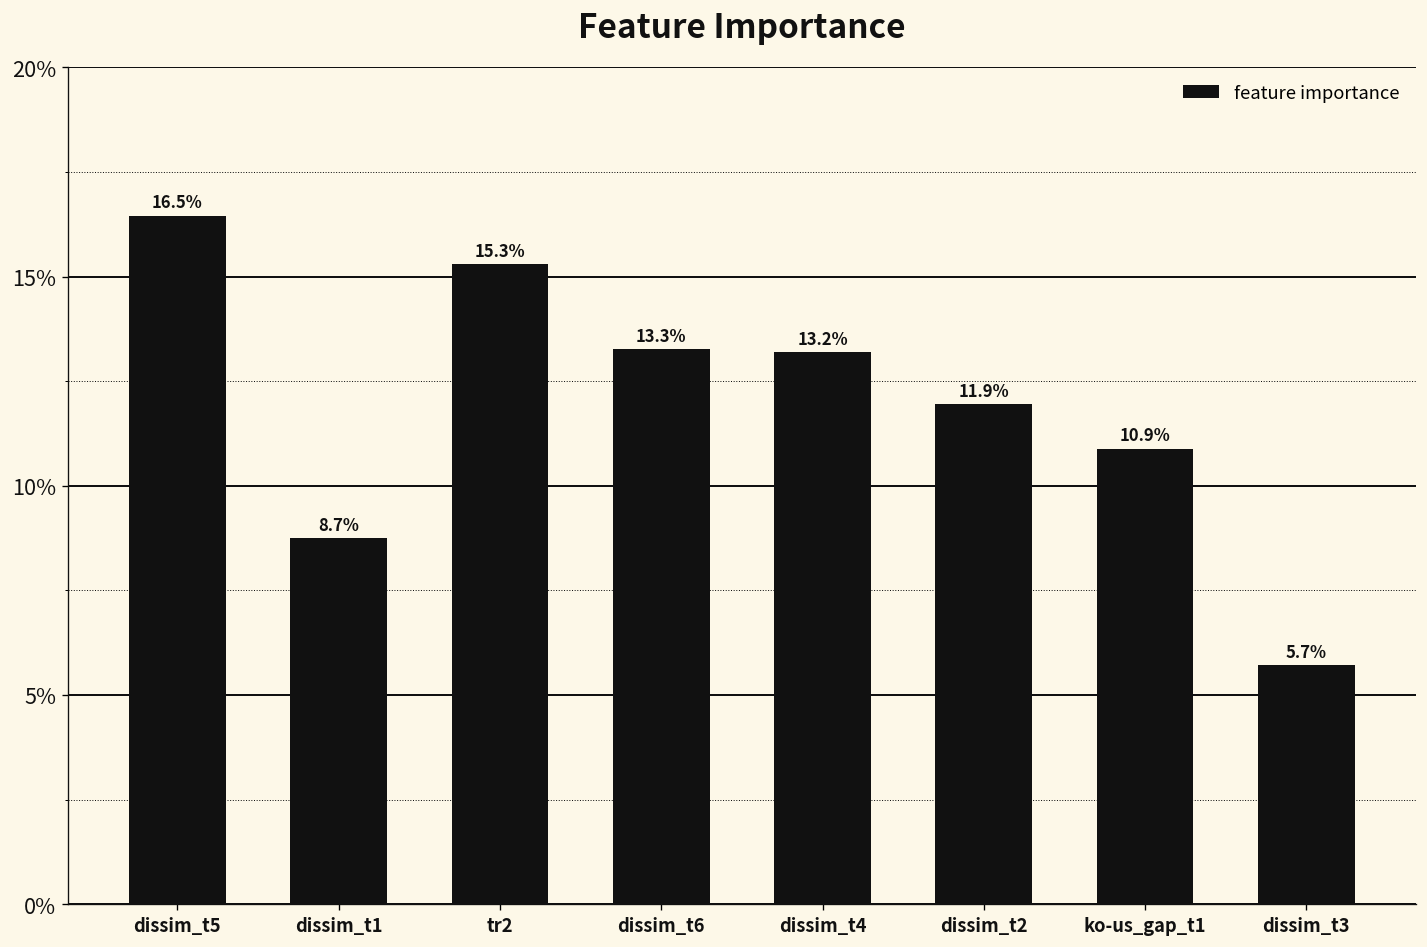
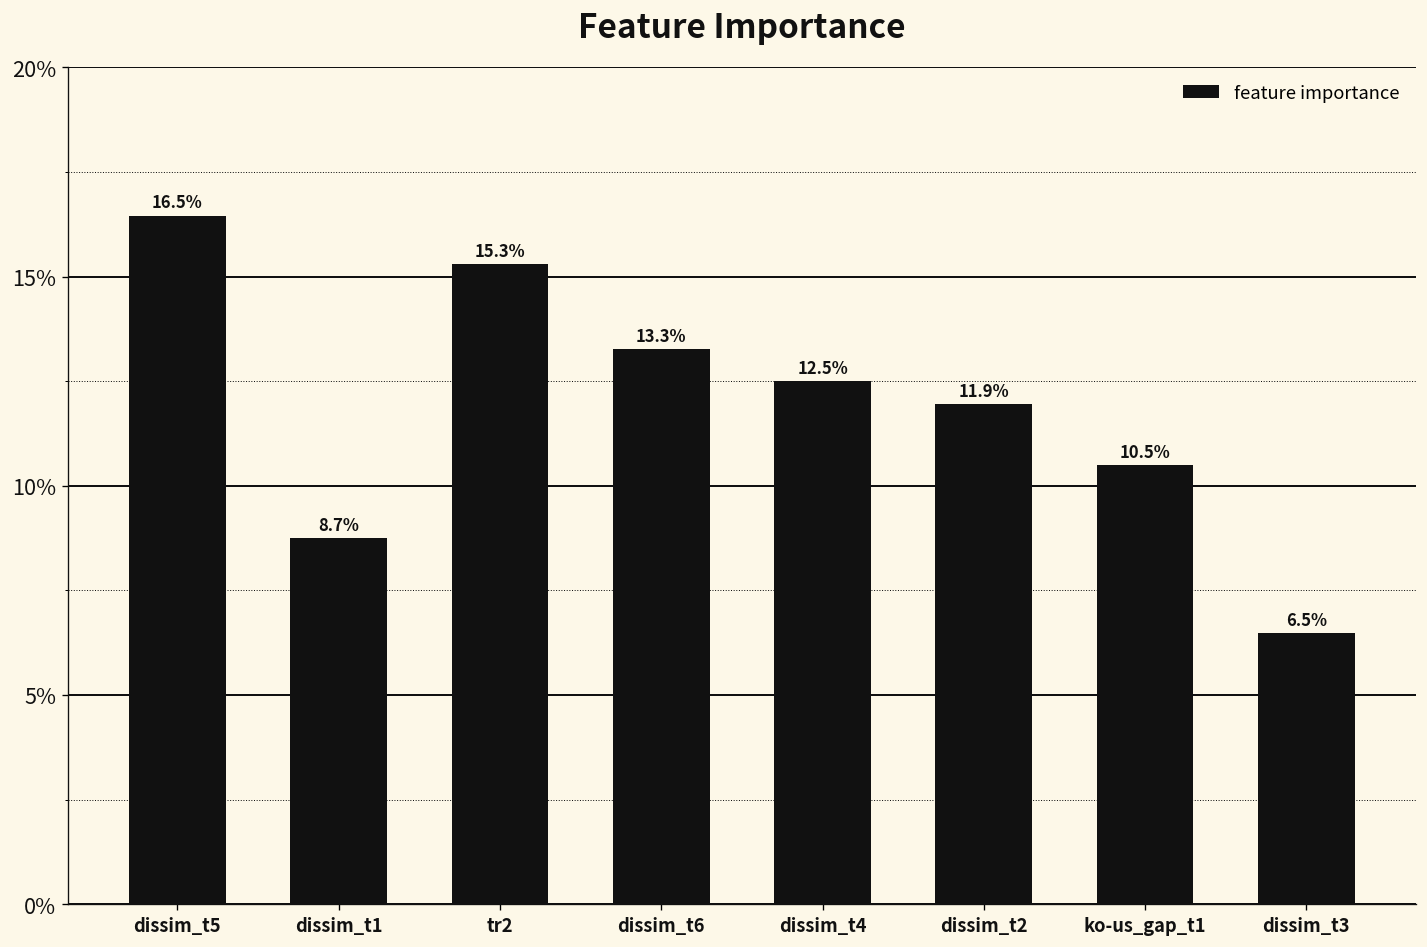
dissim_t4: 13.2% -> 12.5%
ko-us_gap_t1: 10.9% -> 10.5%
dissim_t3: 5.7% -> 6.5%
